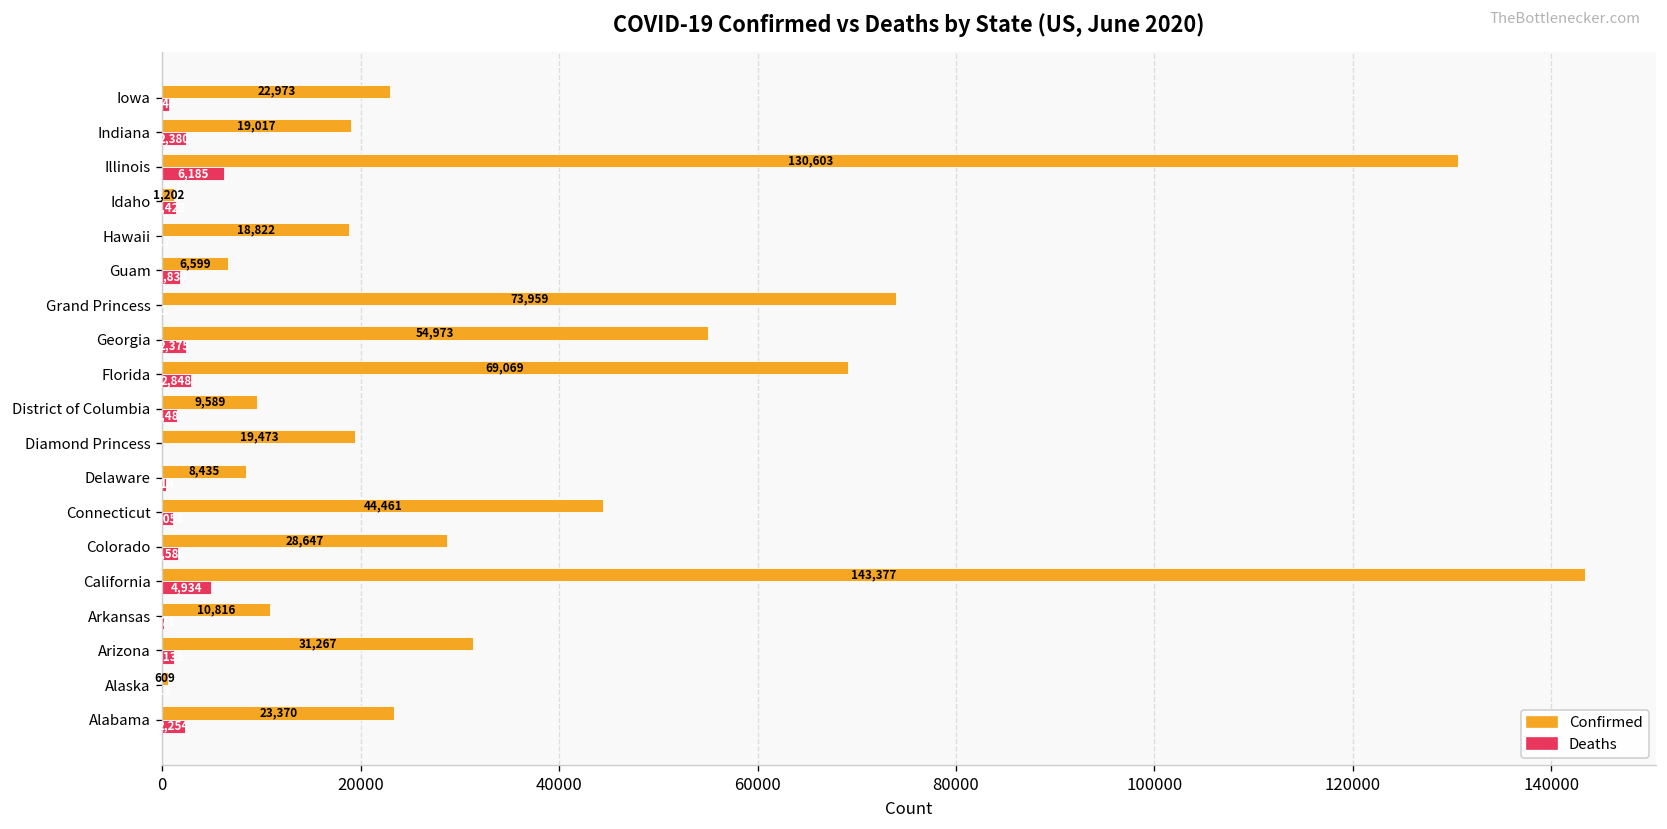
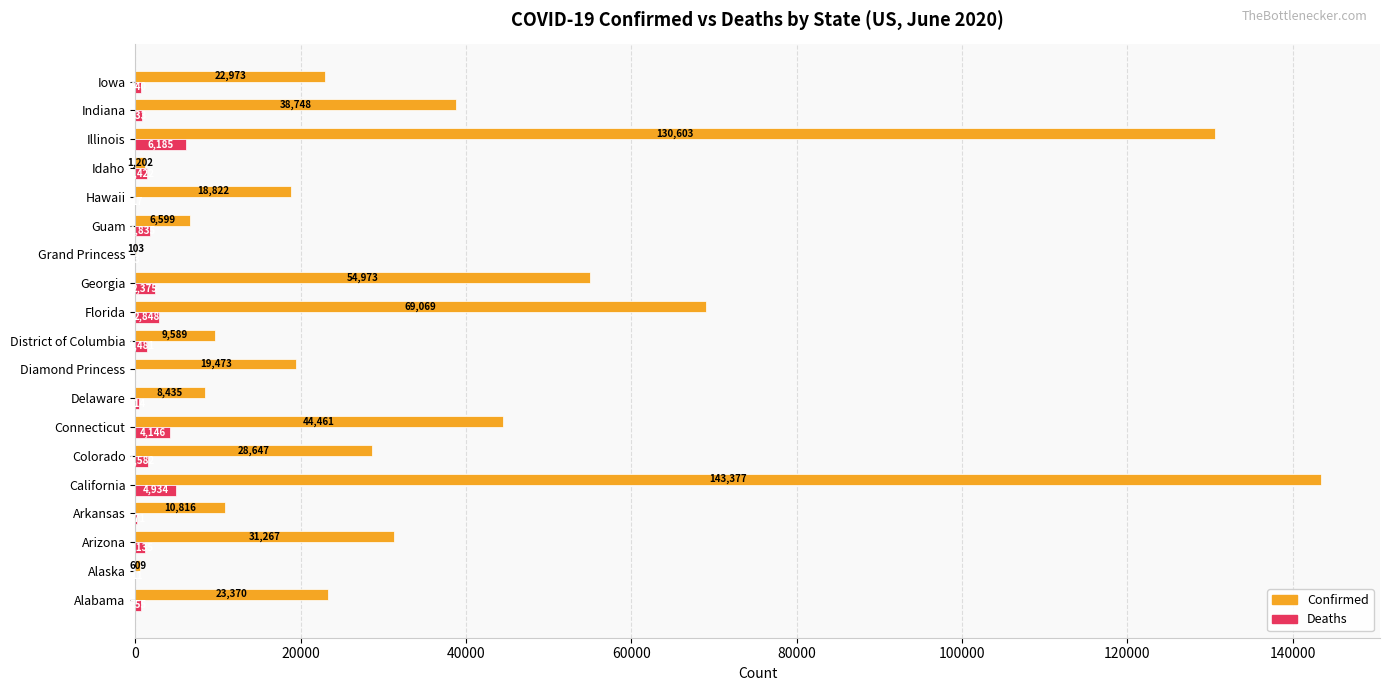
Confirmed, Indiana: 19,017 -> 38,748
Deaths, Indiana: 2000 -> 1000
Confirmed, Grand Princess: 73,959 -> 103
Deaths, Connecticut: 1000 -> 4000
Deaths, Alabama: 2000 -> 1000
